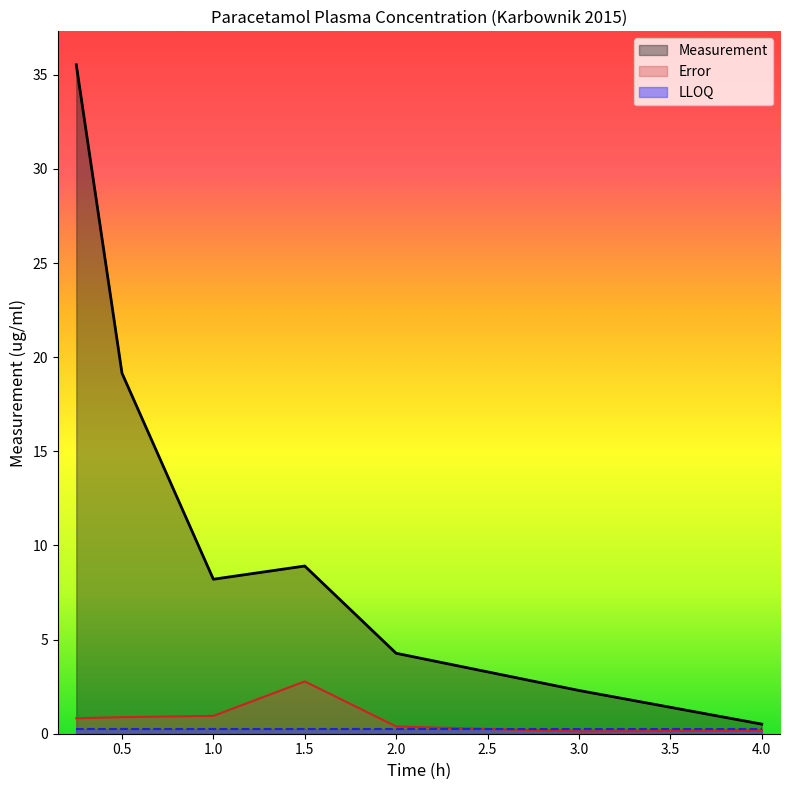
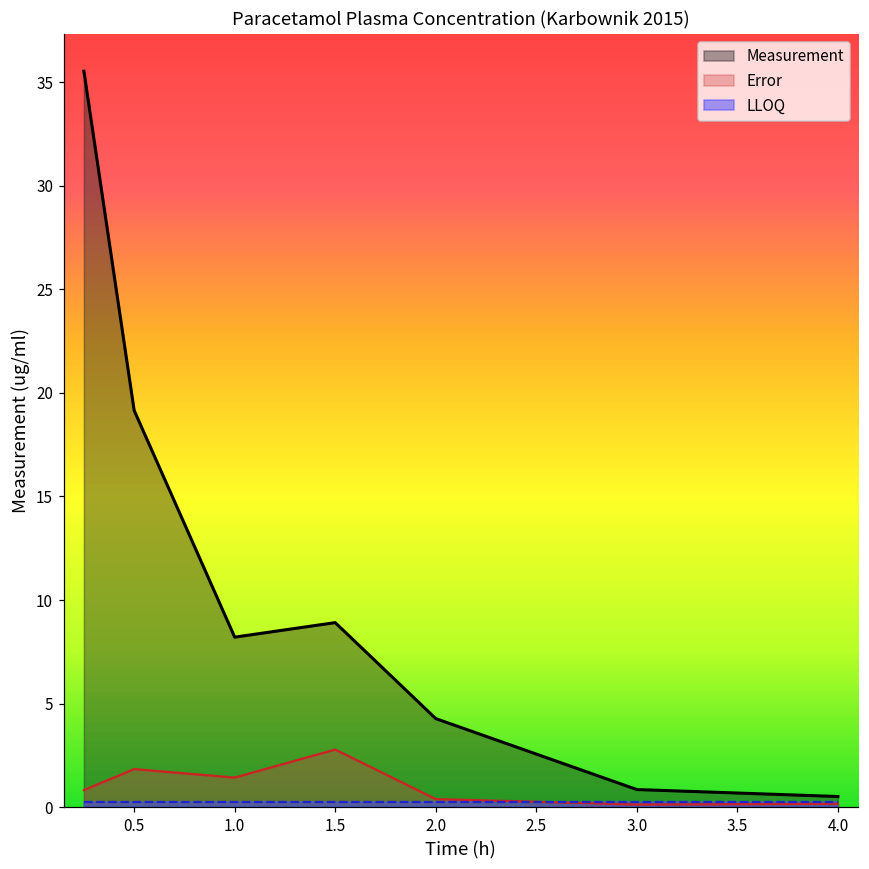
Error, 0.5: 0.9 -> 1.8
Error, 1.0: 0.9 -> 1.4
Measurement, 3.0: 2.3 -> 0.8
